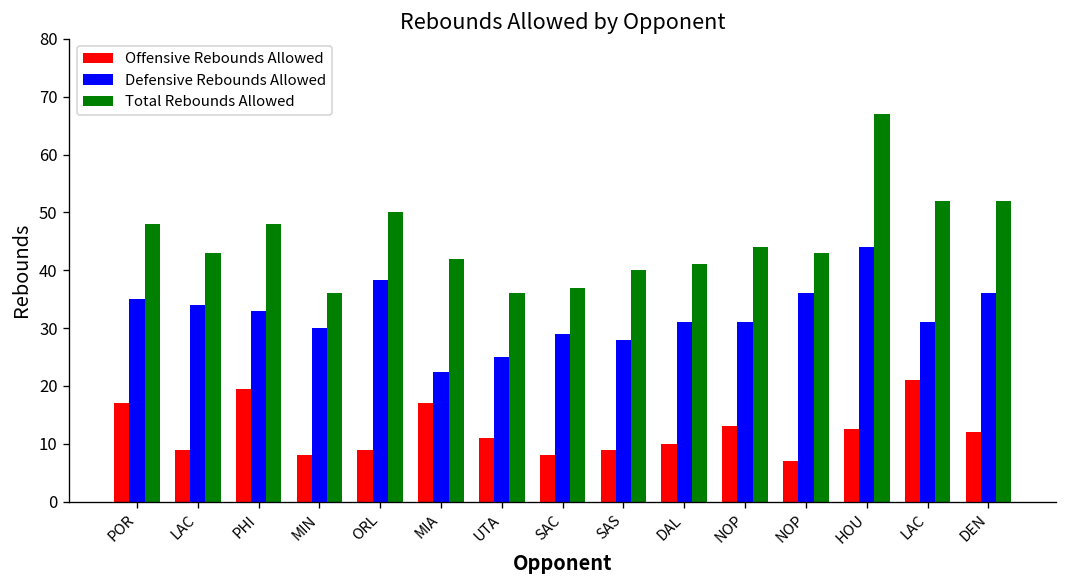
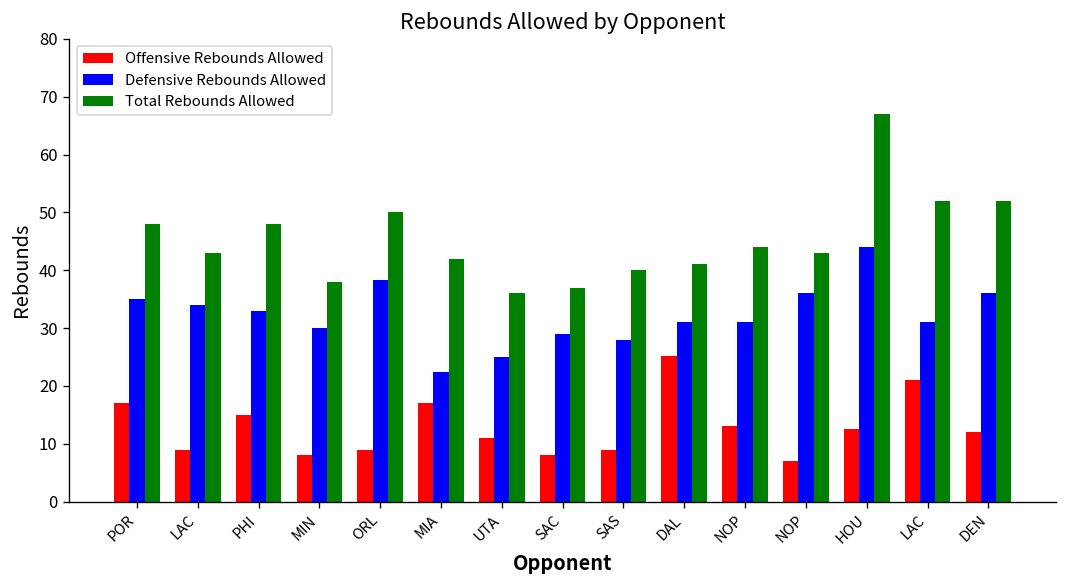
Offensive Rebounds Allowed, PHI: 20 -> 15
Total Rebounds Allowed, MIN: 36 -> 38
Offensive Rebounds Allowed, DAL: 10 -> 25
